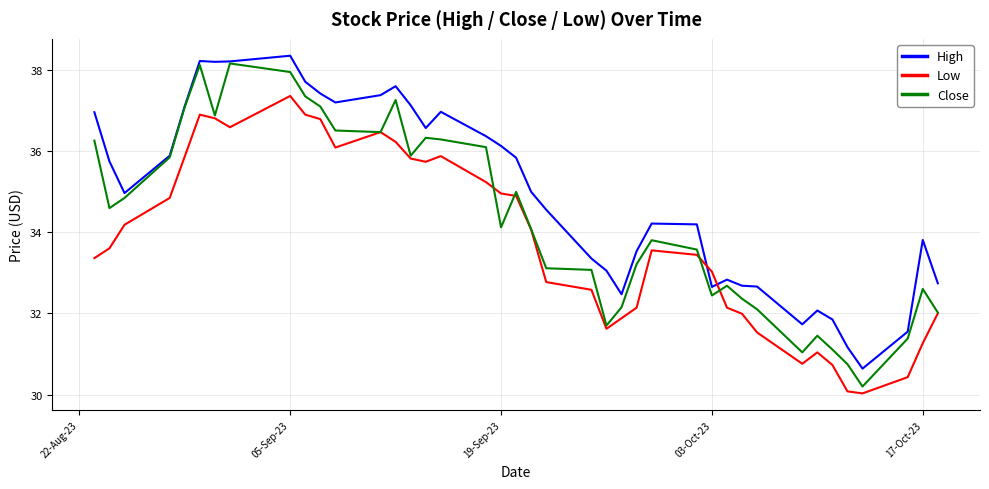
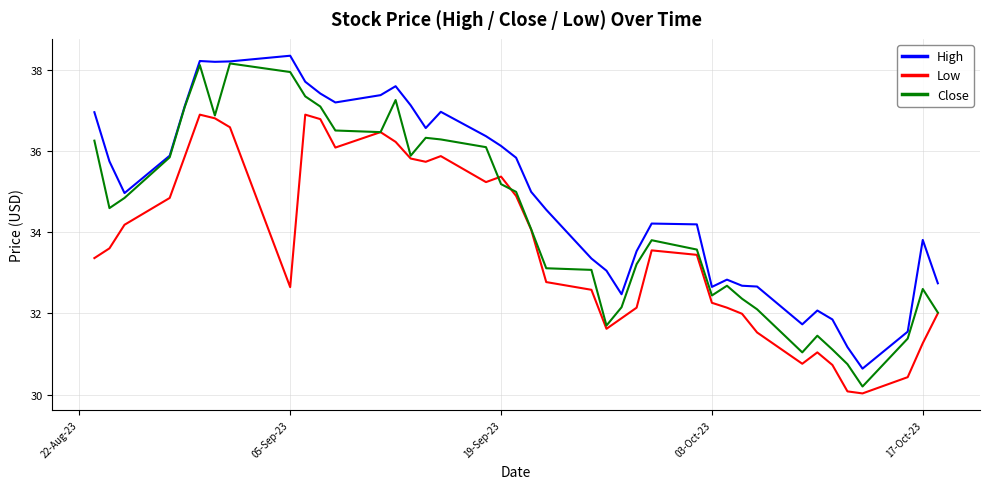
Low, 05-Sep-23: 37.3 -> 32.6
Low, 19-Sep-23: 35.0 -> 35.4
Close, 19-Sep-23: 34.1 -> 35.2
Low, 03-Oct-23: 33.0 -> 32.3
